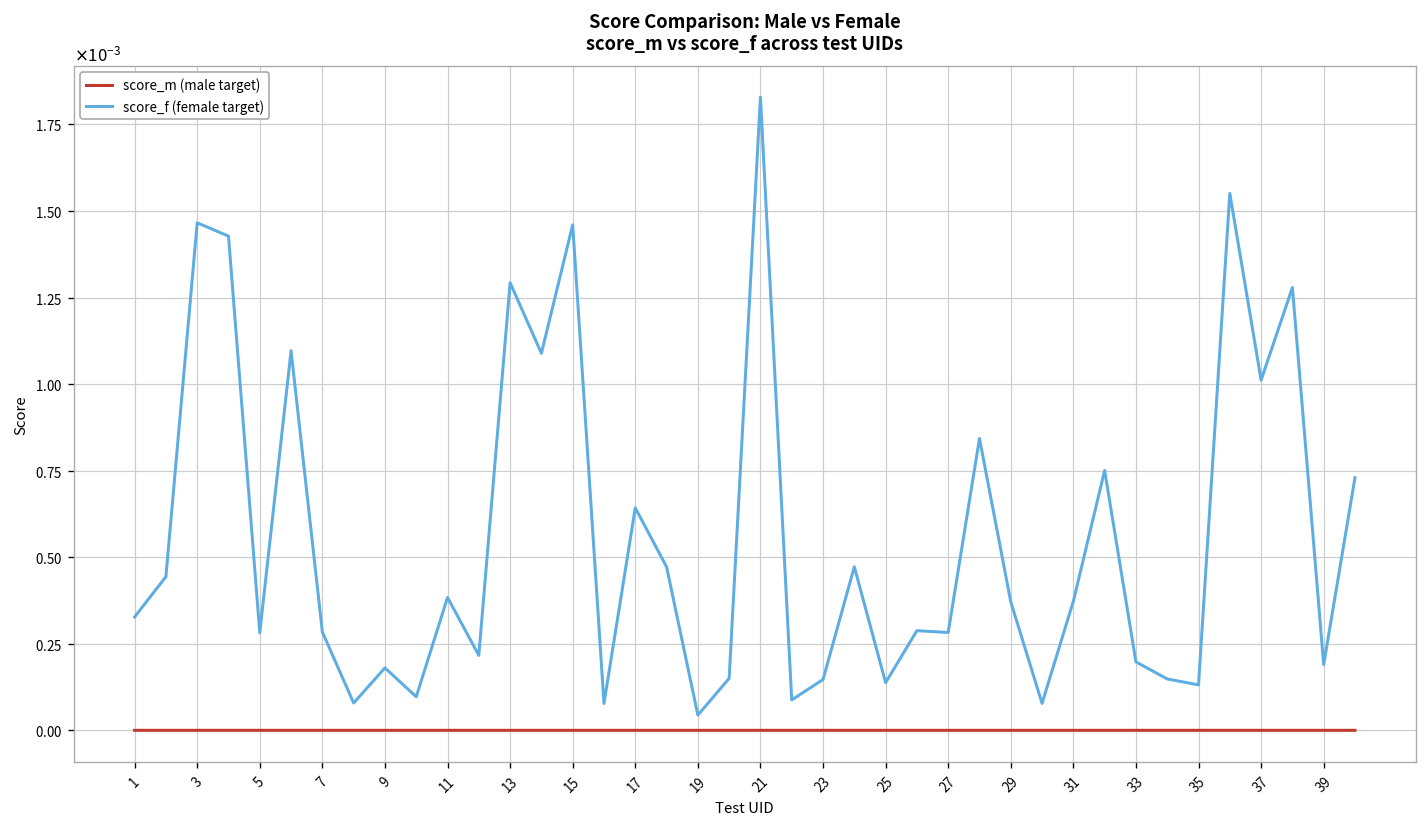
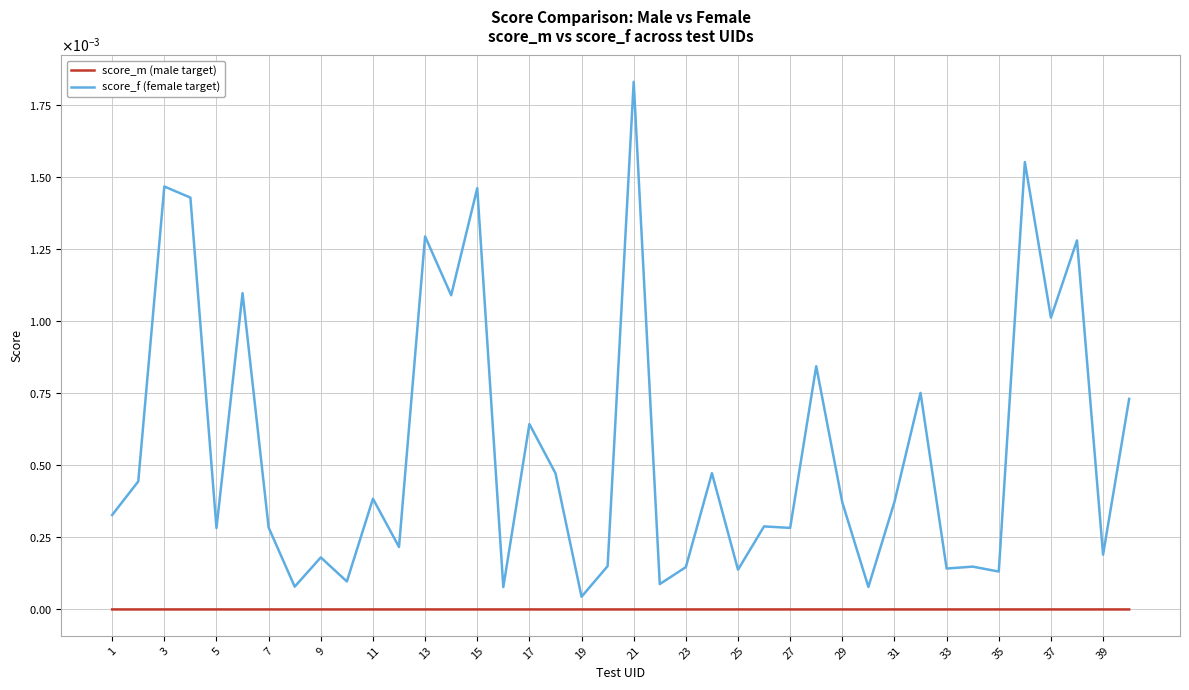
score_f (female target), 33: 0.00020 -> 0.00014
